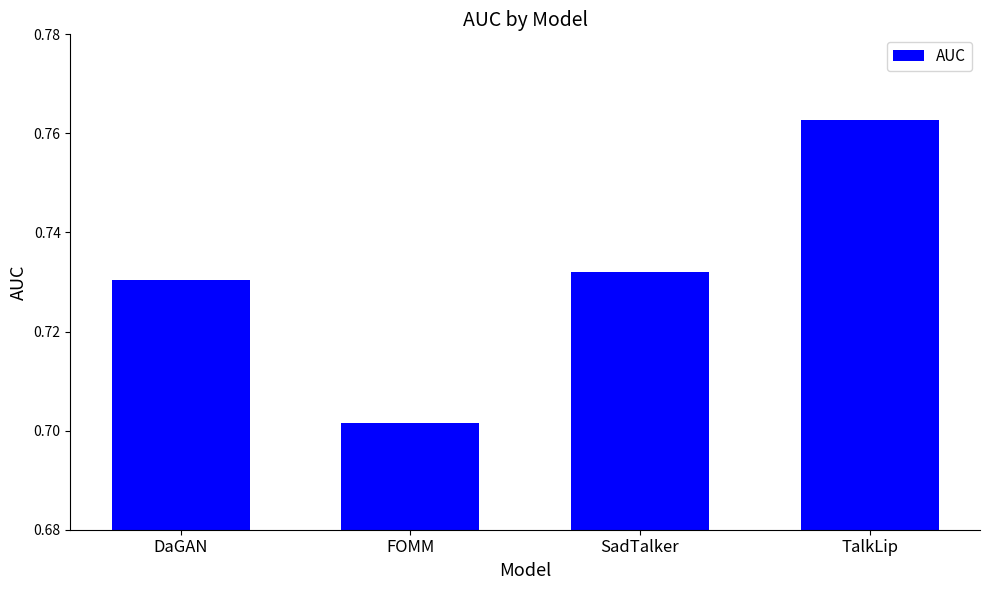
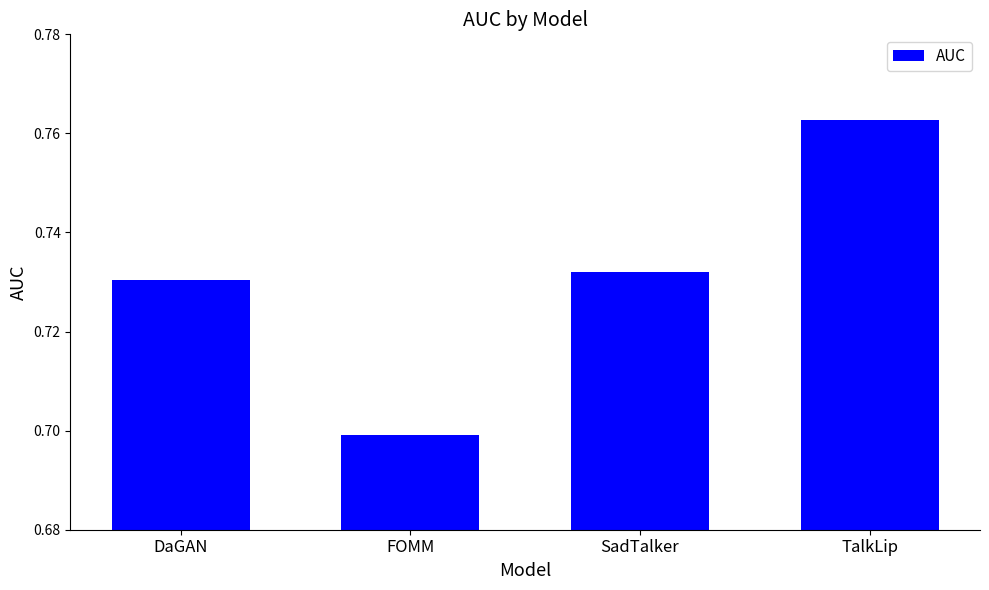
FOMM: 0.702 -> 0.699
